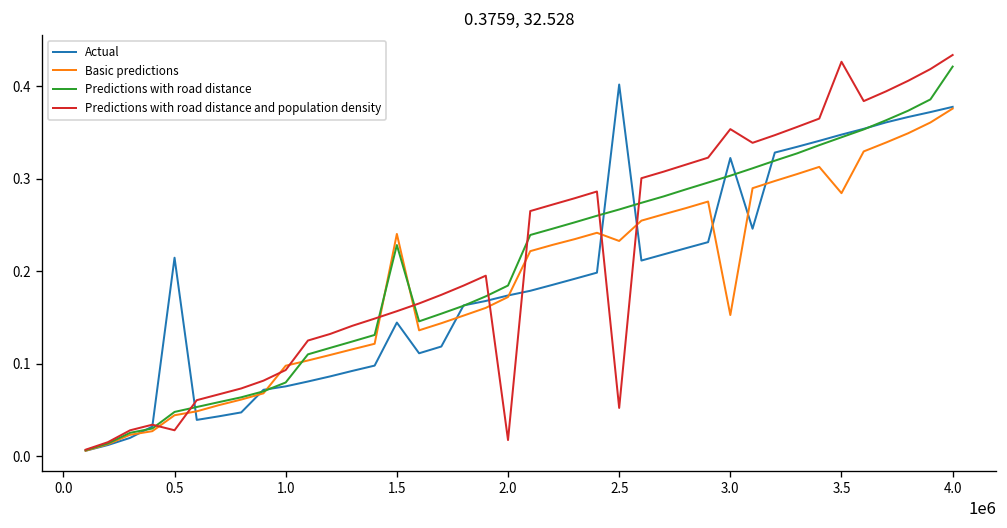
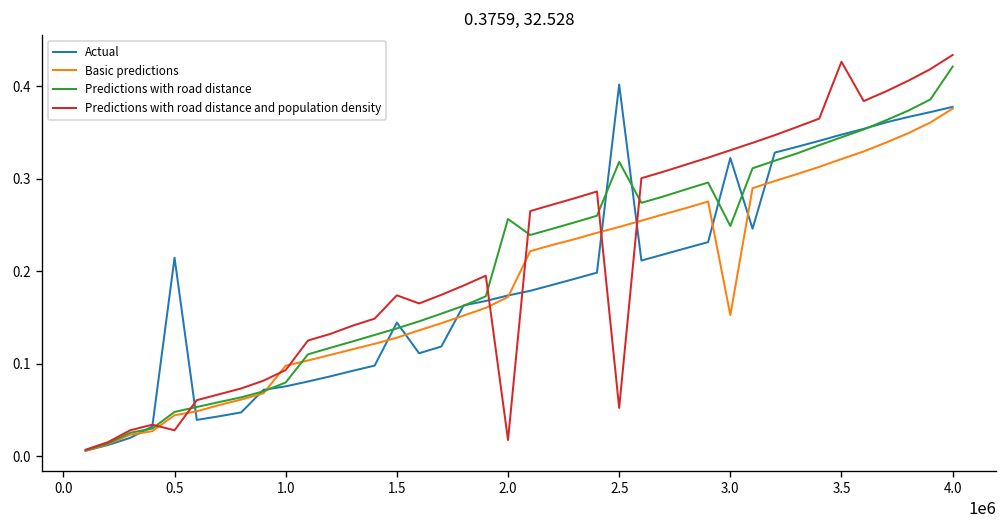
Basic predictions, 1.5: 0.24 -> 0.13
Predictions with road distance, 1.5: 0.23 -> 0.14
Predictions with road distance and population density, 1.5: 0.16 -> 0.17
Predictions with road distance, 2.0: 0.18 -> 0.26
Basic predictions, 2.5: 0.23 -> 0.25
Predictions with road distance, 2.5: 0.27 -> 0.32
Predictions with road distance, 3.0: 0.30 -> 0.25
Predictions with road distance and population density, 3.0: 0.35 -> 0.33
Basic predictions, 3.5: 0.28 -> 0.32
